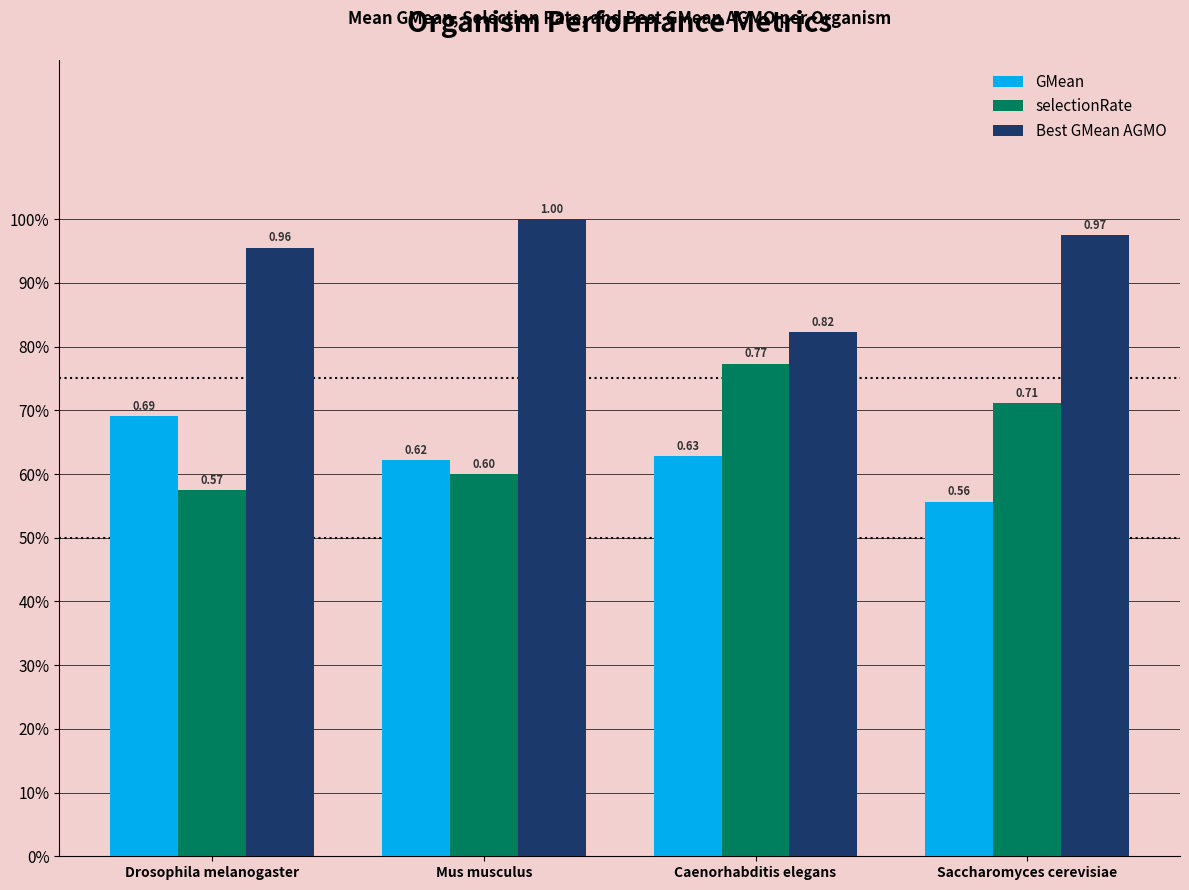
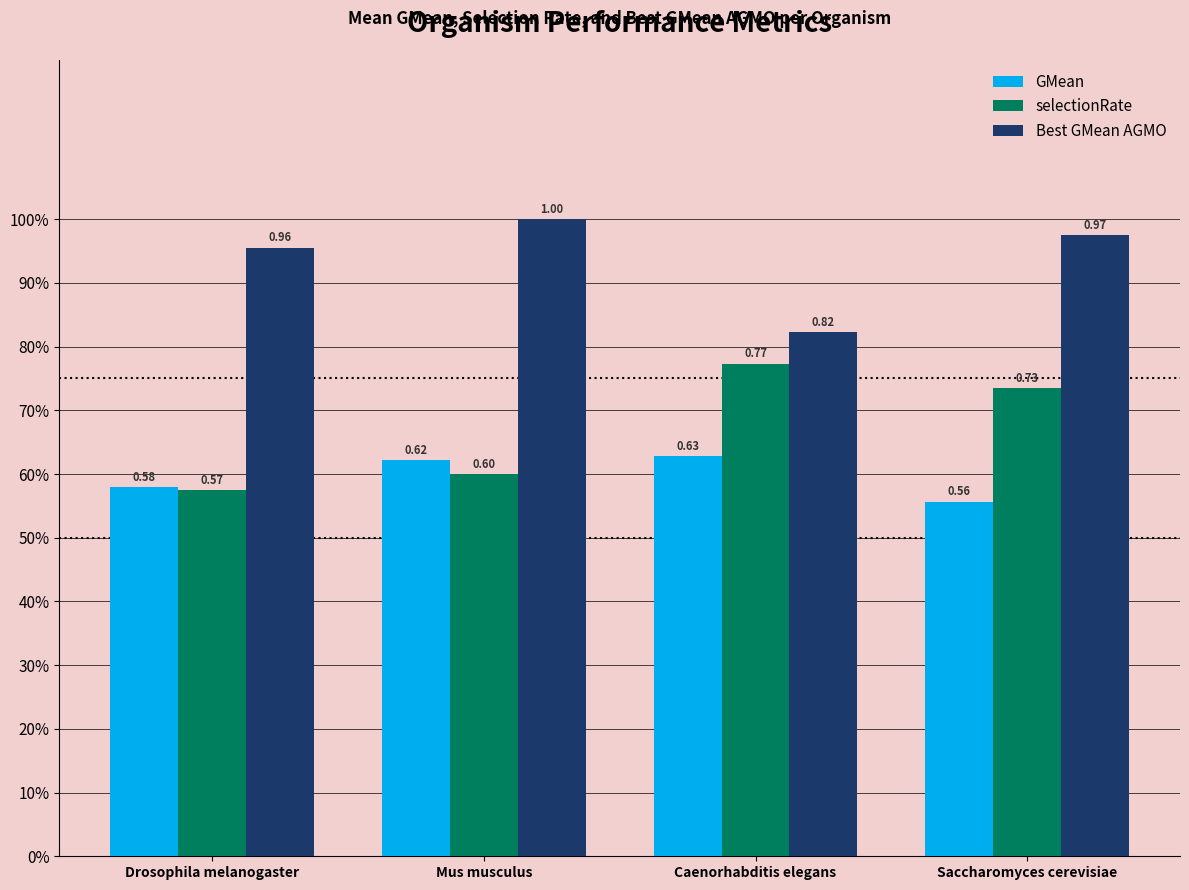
GMean, Drosophila melanogaster: 0.69 -> 0.58
selectionRate, Saccharomyces cerevisiae: 0.71 -> 0.73
